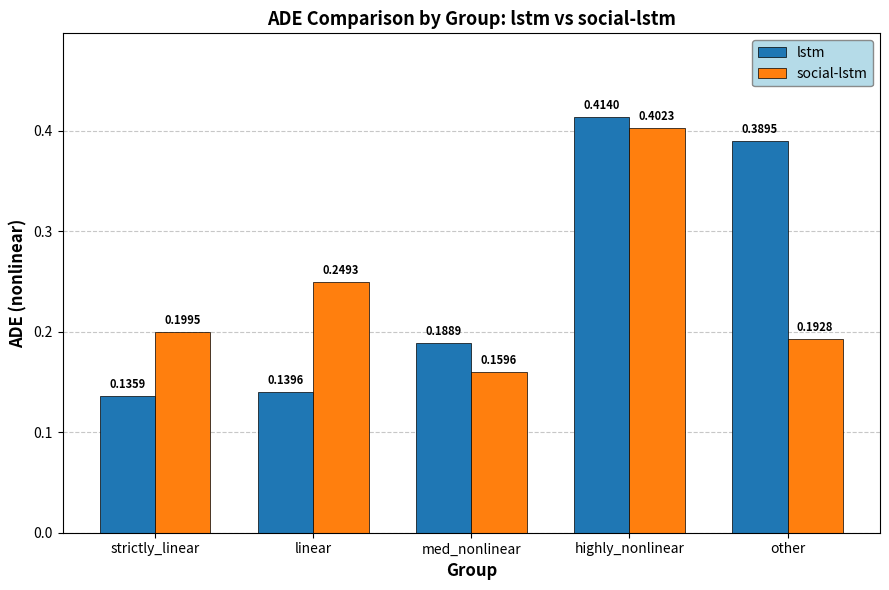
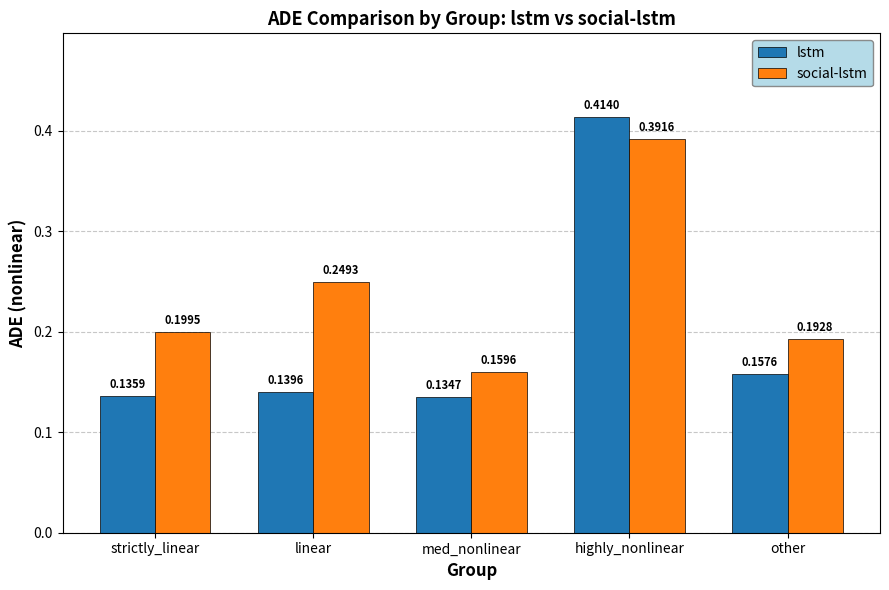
lstm, med_nonlinear: 0.1889 -> 0.1347
social-lstm, highly_nonlinear: 0.4023 -> 0.3916
lstm, other: 0.3895 -> 0.1576
